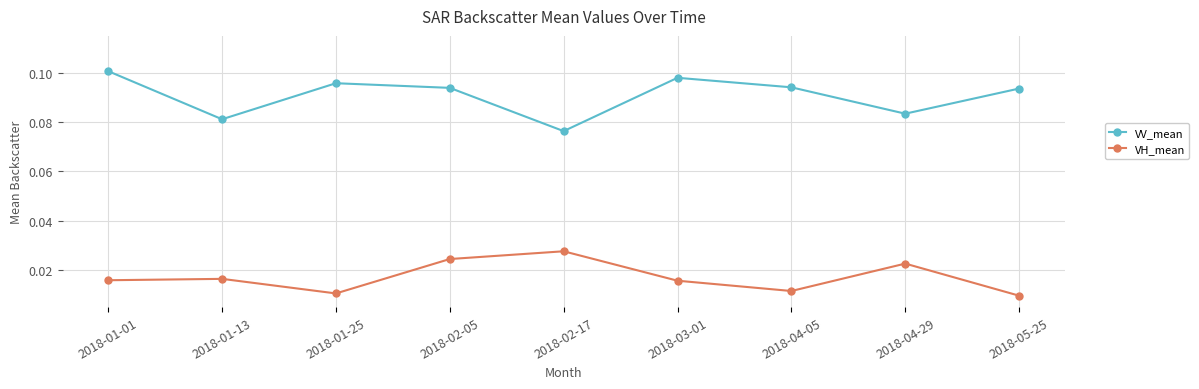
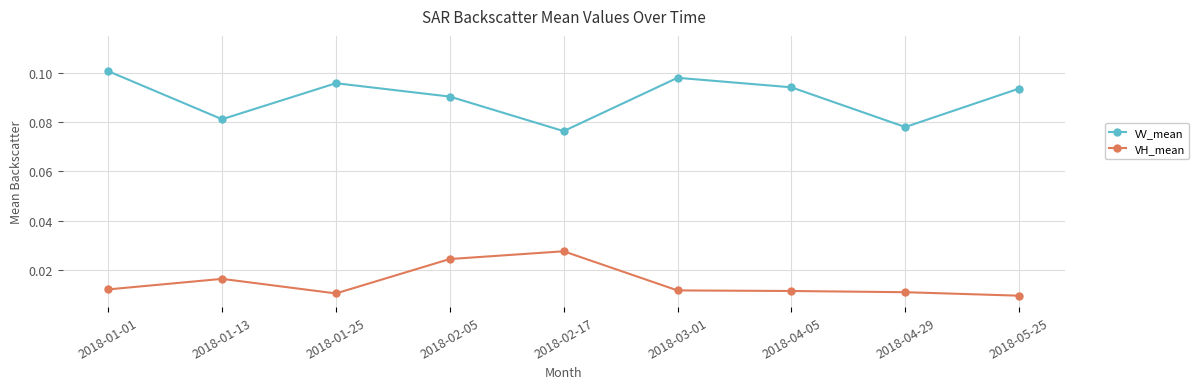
VH_mean, 2018-01-01: 0.016 -> 0.012
VV_mean, 2018-02-05: 0.094 -> 0.090
VH_mean, 2018-03-01: 0.016 -> 0.012
VV_mean, 2018-04-29: 0.083 -> 0.078
VH_mean, 2018-04-29: 0.023 -> 0.011
